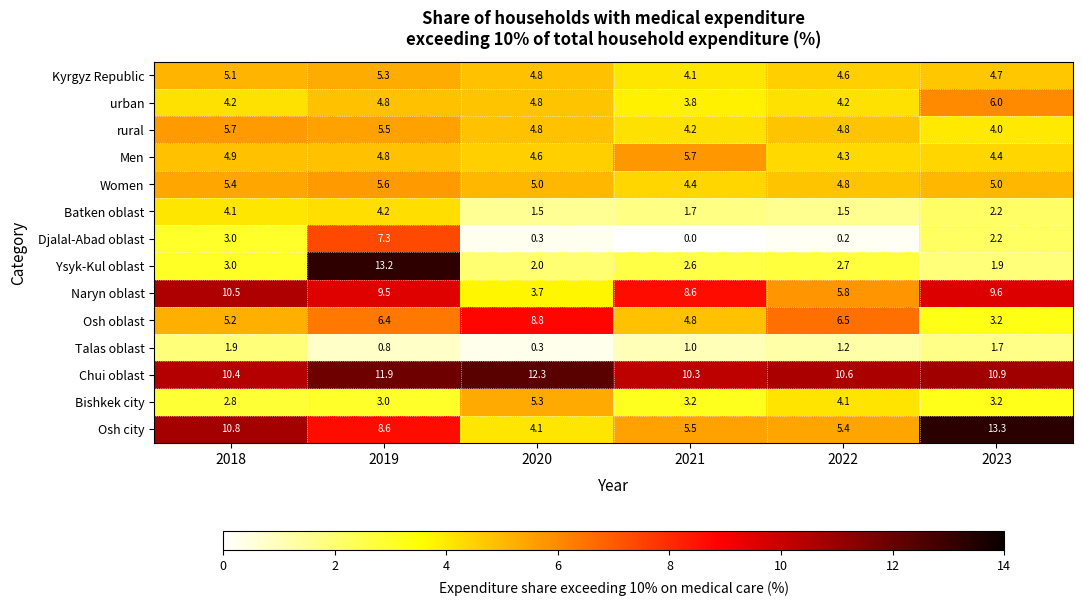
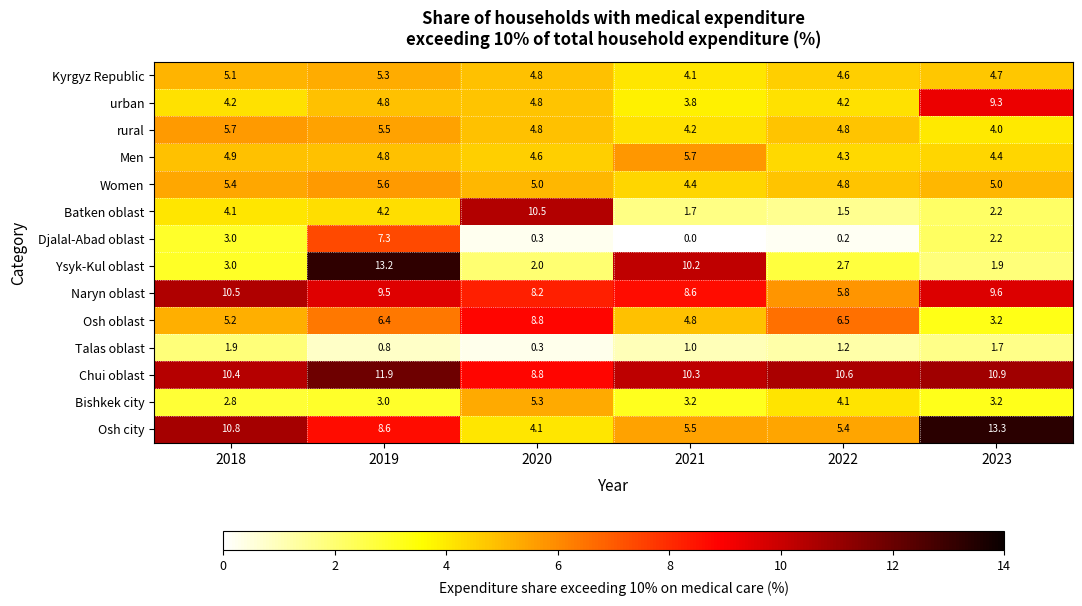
urban, 2023: 6.0 -> 9.3
Batken oblast, 2020: 1.5 -> 10.5
Ysyk-Kul oblast, 2021: 2.6 -> 10.2
Naryn oblast, 2020: 3.7 -> 8.2
Chui oblast, 2020: 12.3 -> 8.8
